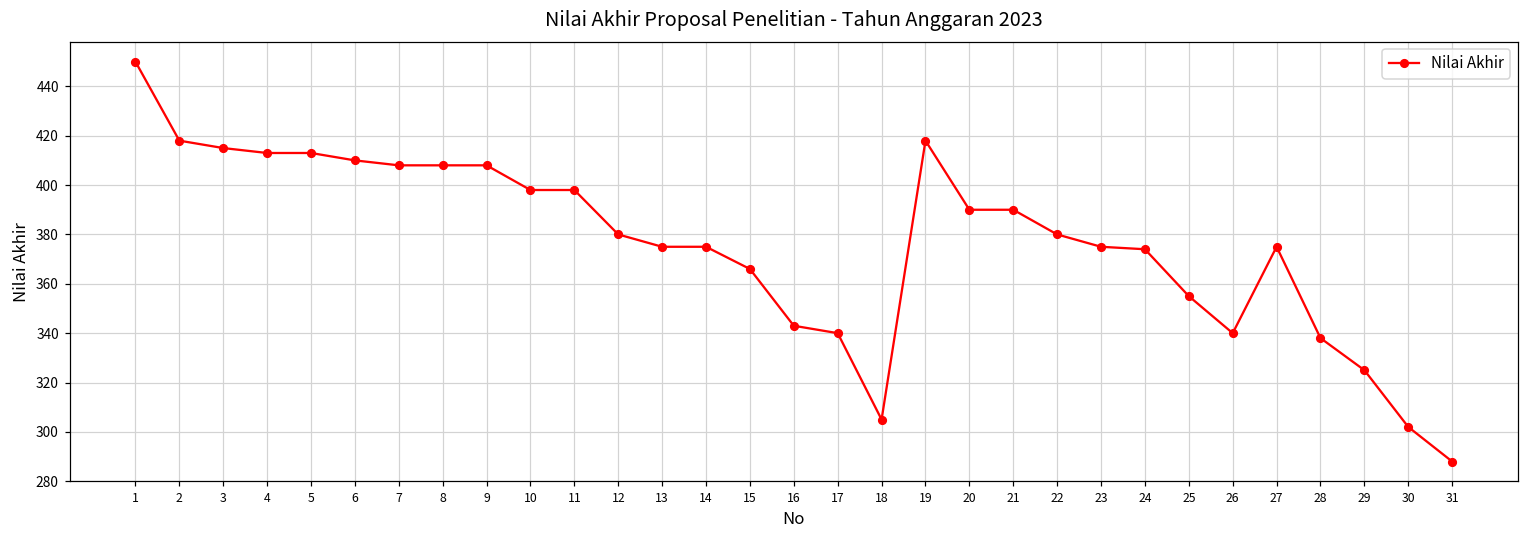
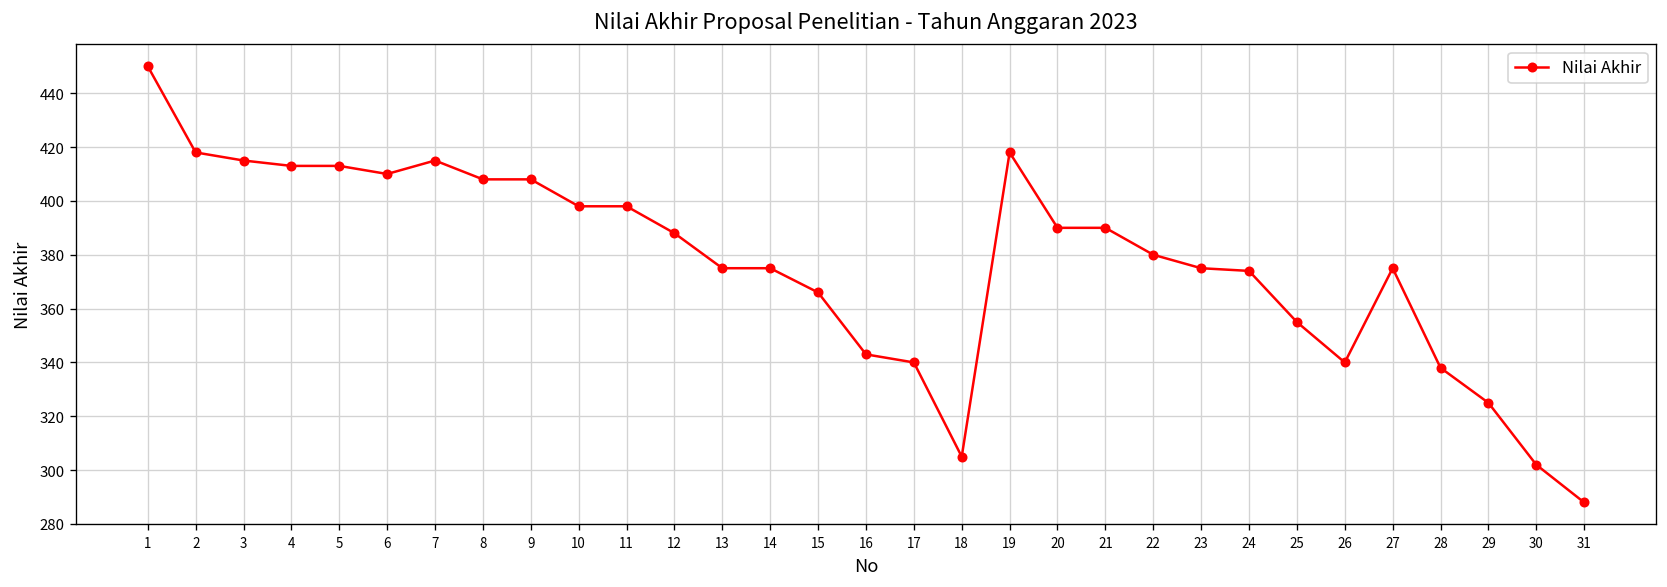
7: 408 -> 415
12: 380 -> 388
